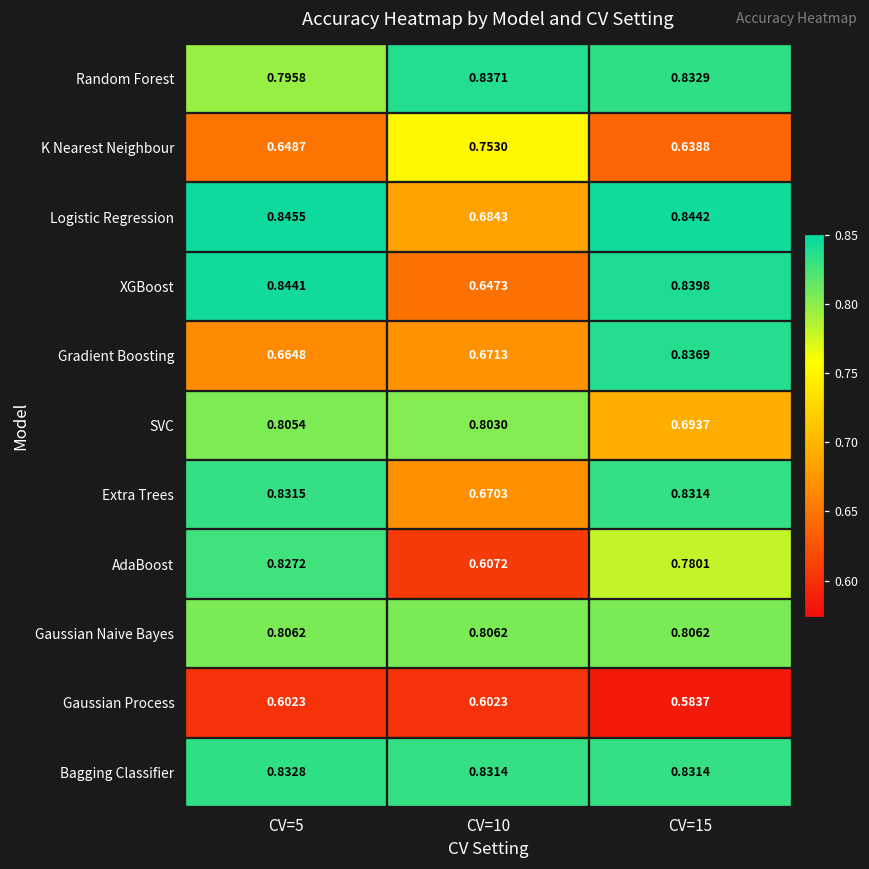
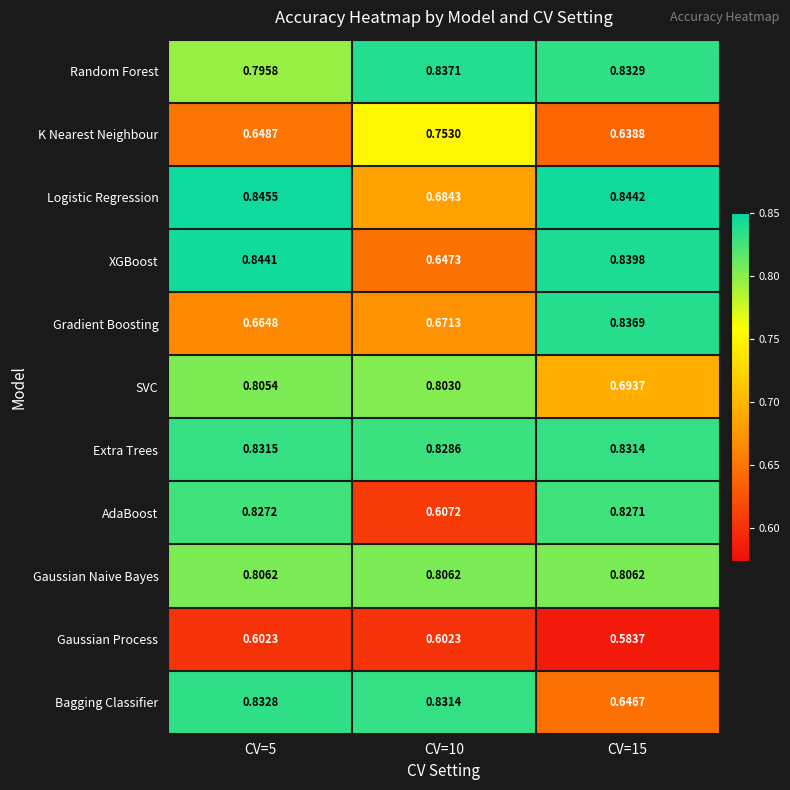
Extra Trees, CV=10: 0.6703 -> 0.8286
AdaBoost, CV=15: 0.7801 -> 0.8271
Bagging Classifier, CV=15: 0.8314 -> 0.6467
